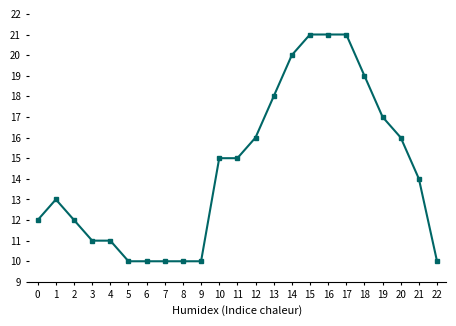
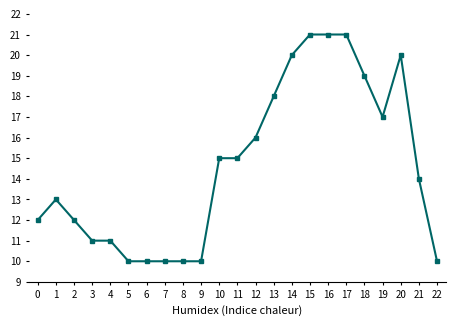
20: 16 -> 20
